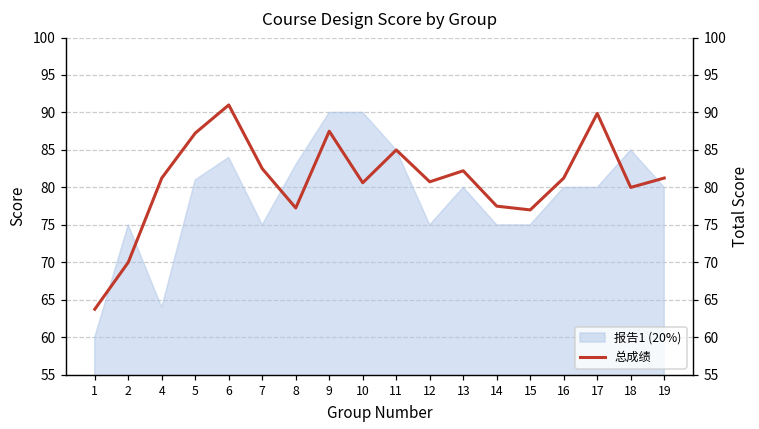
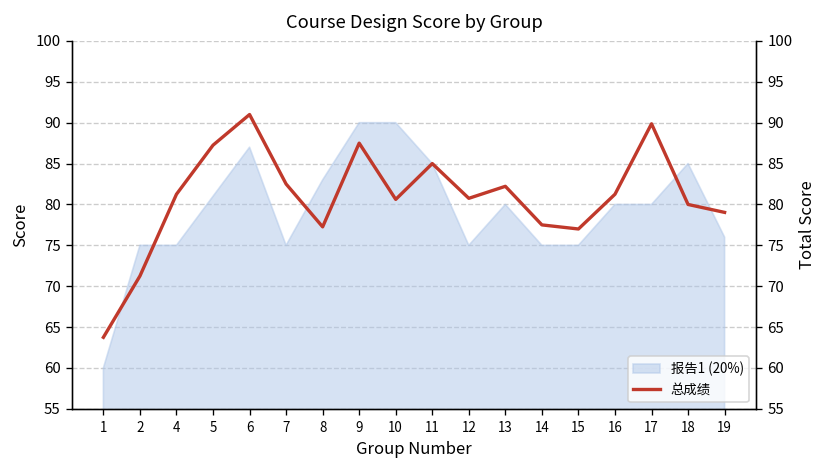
报告1 (20%), 4: 64 -> 75
报告1 (20%), 6: 84 -> 87
报告1 (20%), 19: 80 -> 76
总成绩, 2: 70 -> 71
总成绩, 19: 81 -> 79
